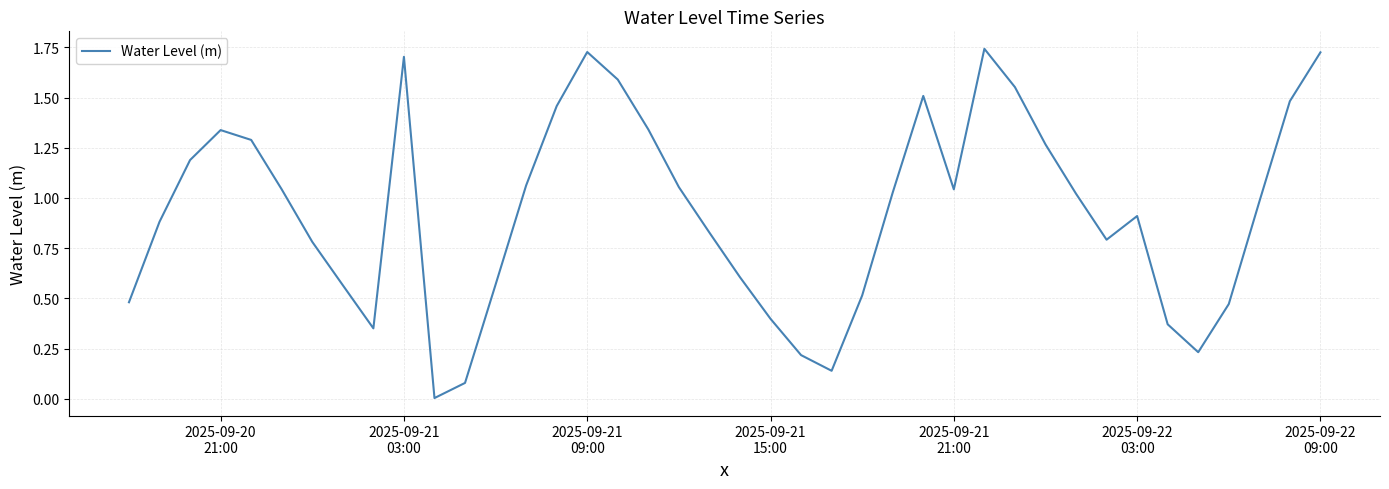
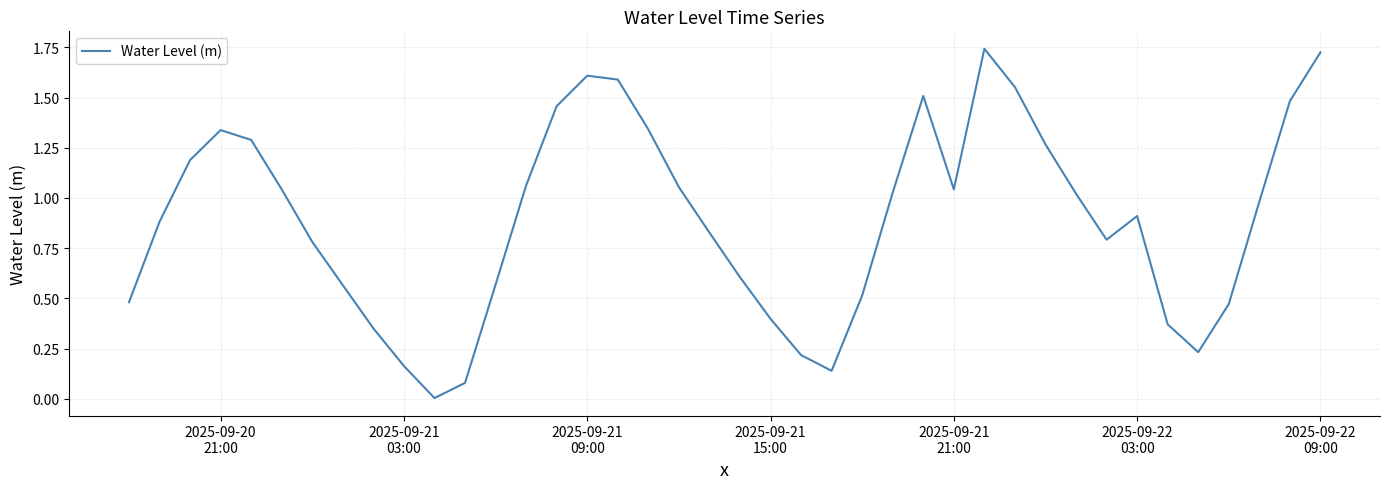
2025-09-21 03:00: 1.70 -> 0.16
2025-09-21 09:00: 1.73 -> 1.61
